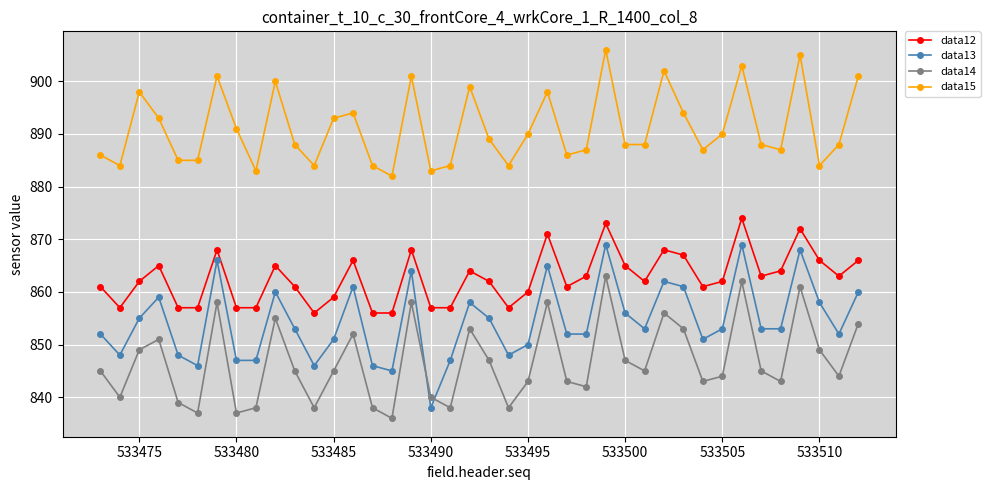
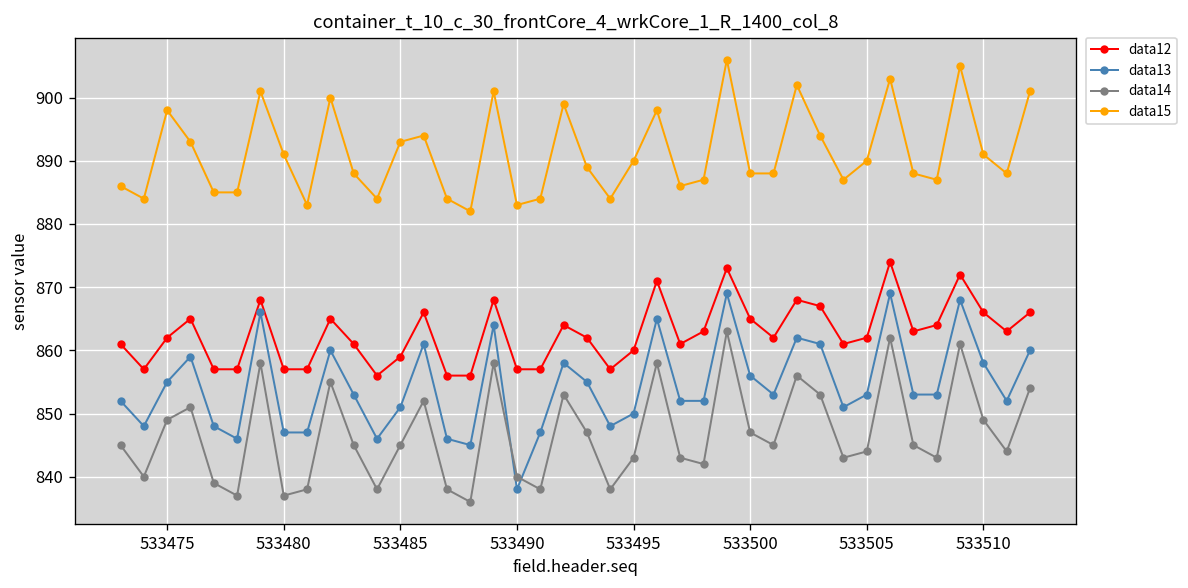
data15, 533510: 884 -> 891
